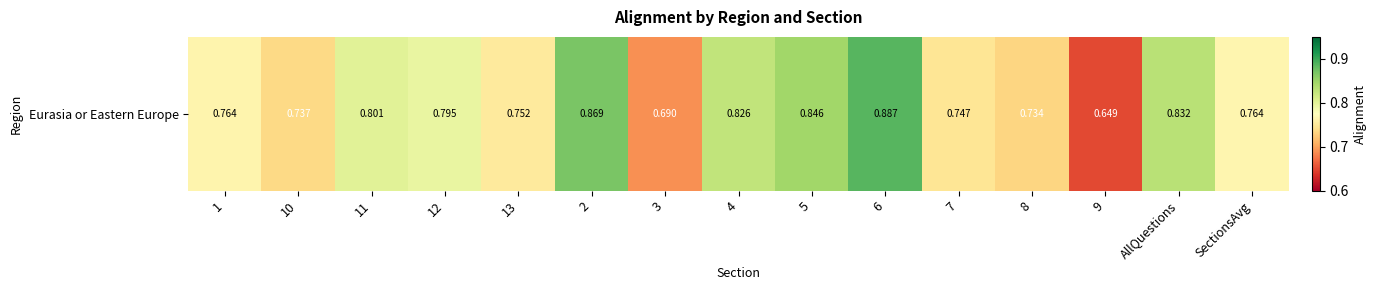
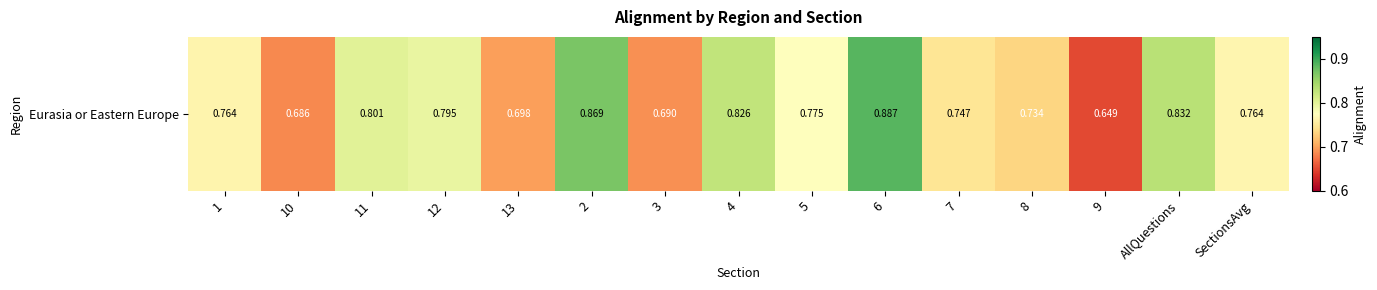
Eurasia or Eastern Europe, 10: 0.737 -> 0.686
Eurasia or Eastern Europe, 13: 0.752 -> 0.698
Eurasia or Eastern Europe, 5: 0.846 -> 0.775
